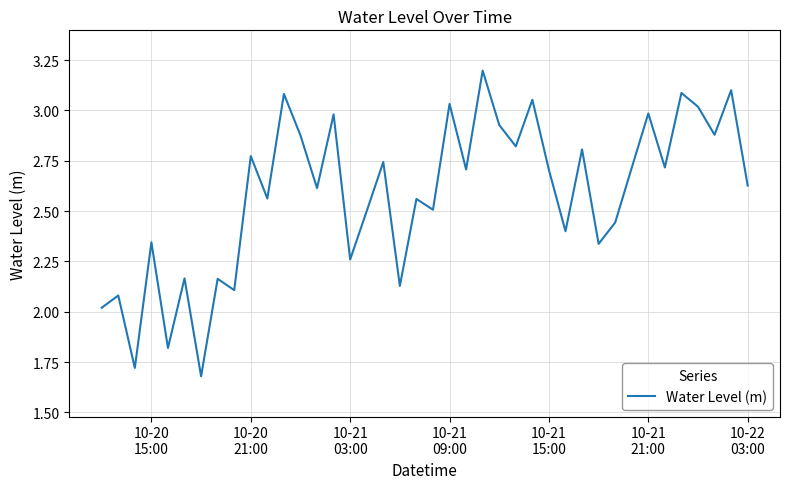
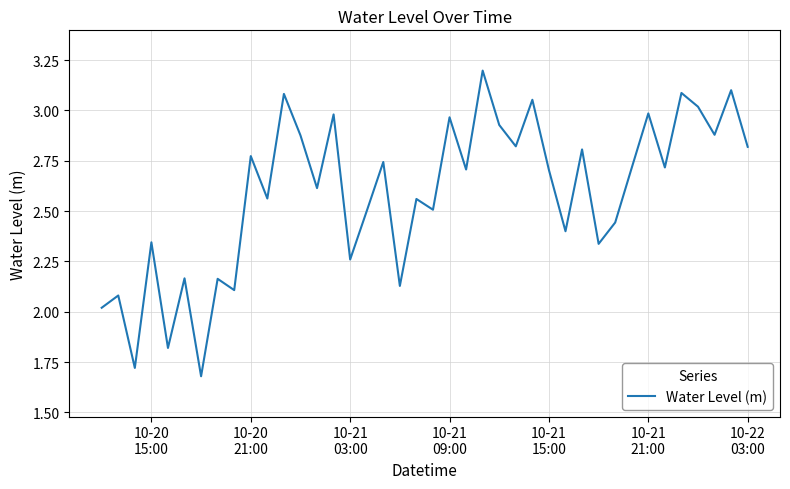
10-21 09:00: 3.03 -> 2.97
10-22 03:00: 2.63 -> 2.82
